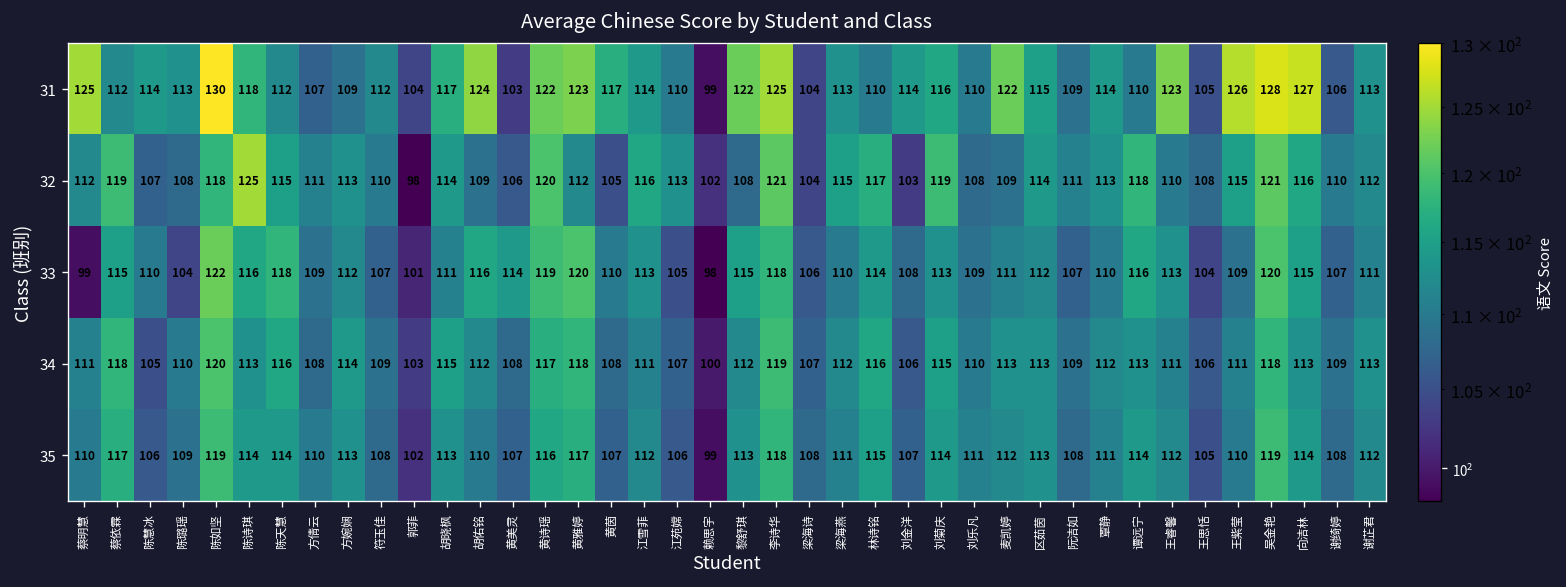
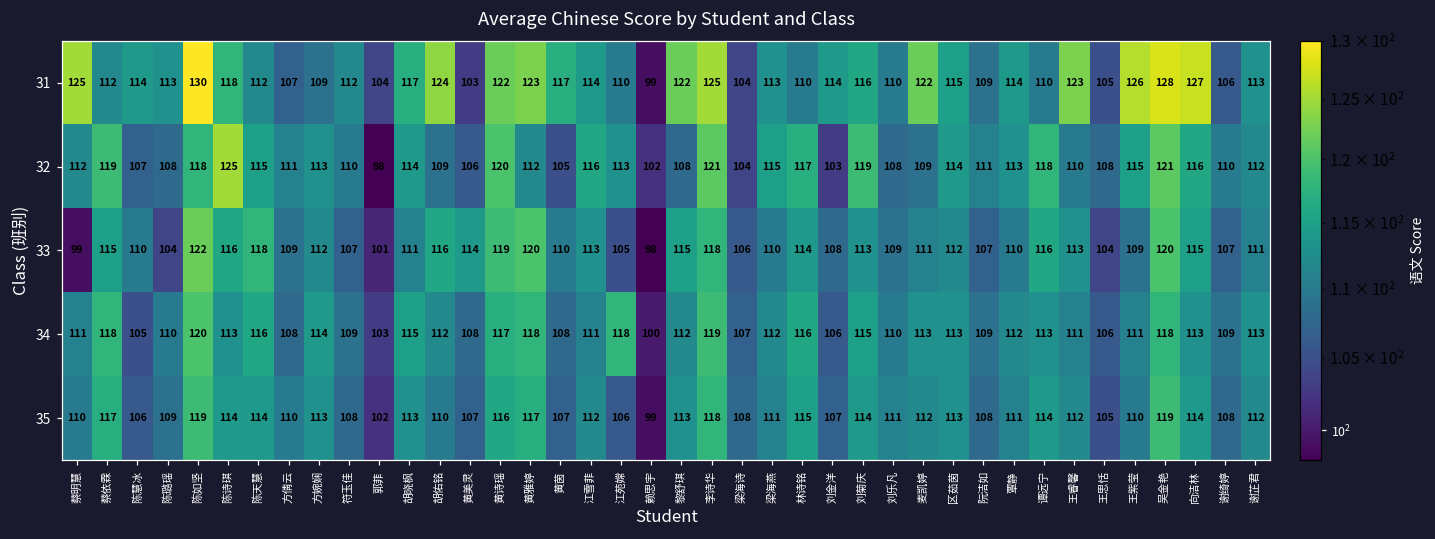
34, 江苑嫦: 107 -> 118
